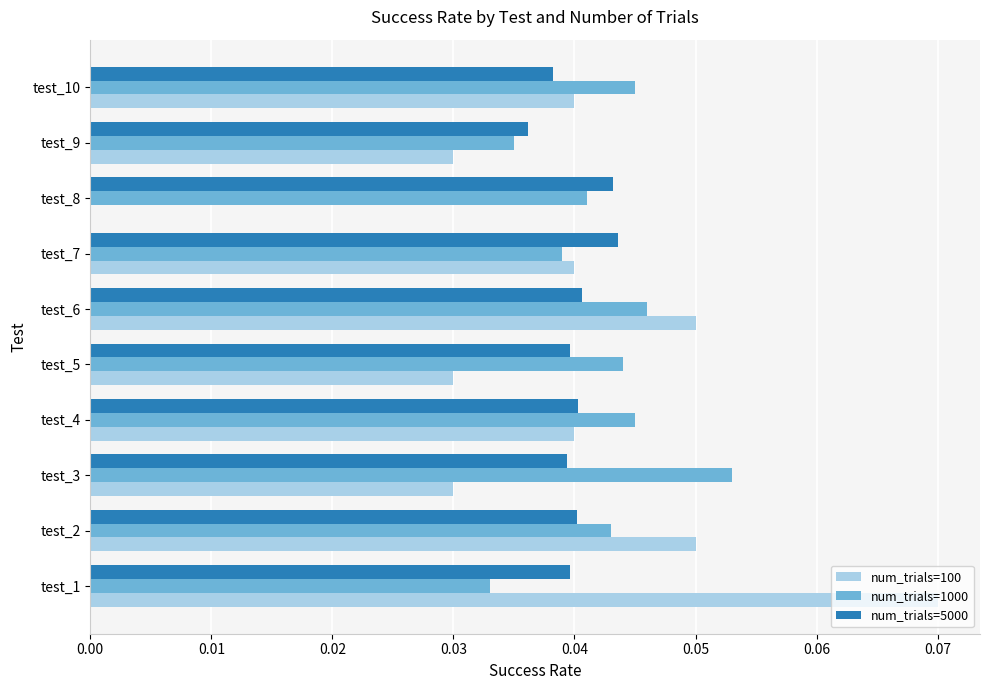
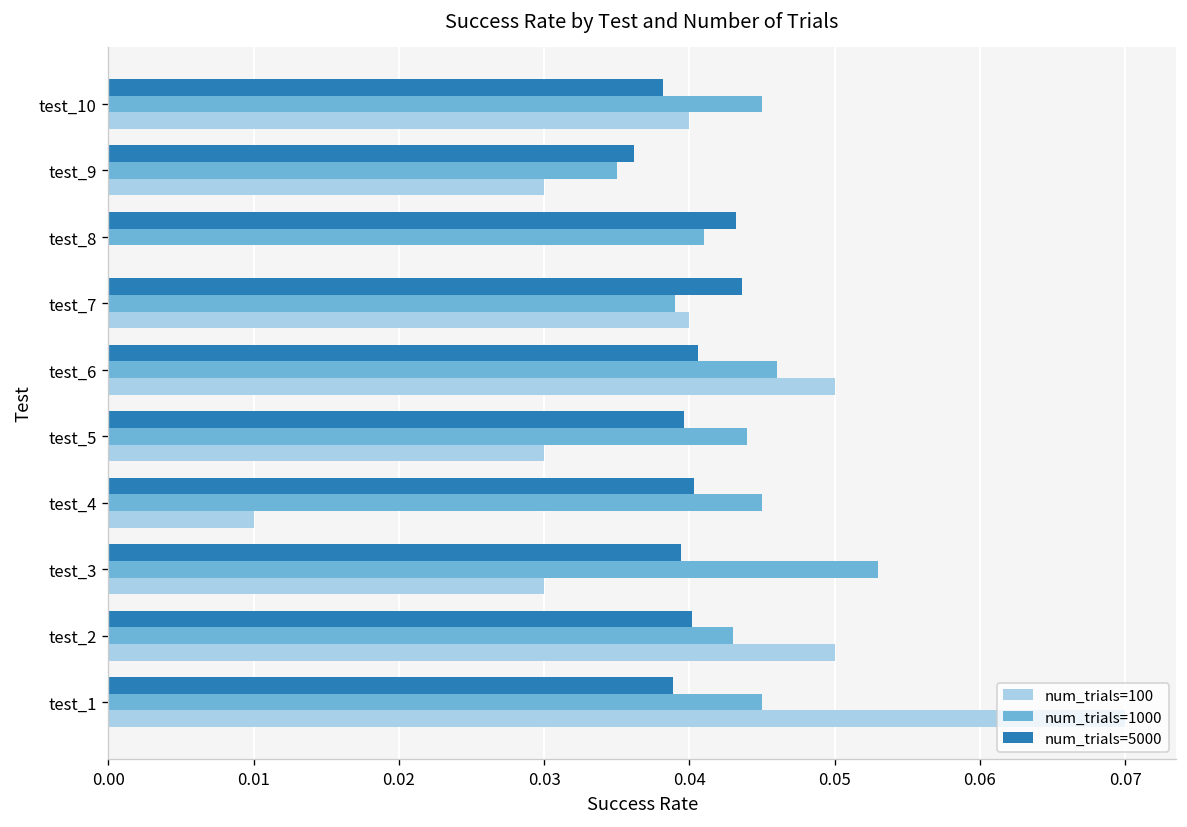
num_trials=100, test_4: 0.04 -> 0.01
num_trials=5000, test_1: 0.0396 -> 0.0389
num_trials=1000, test_1: 0.033 -> 0.045
